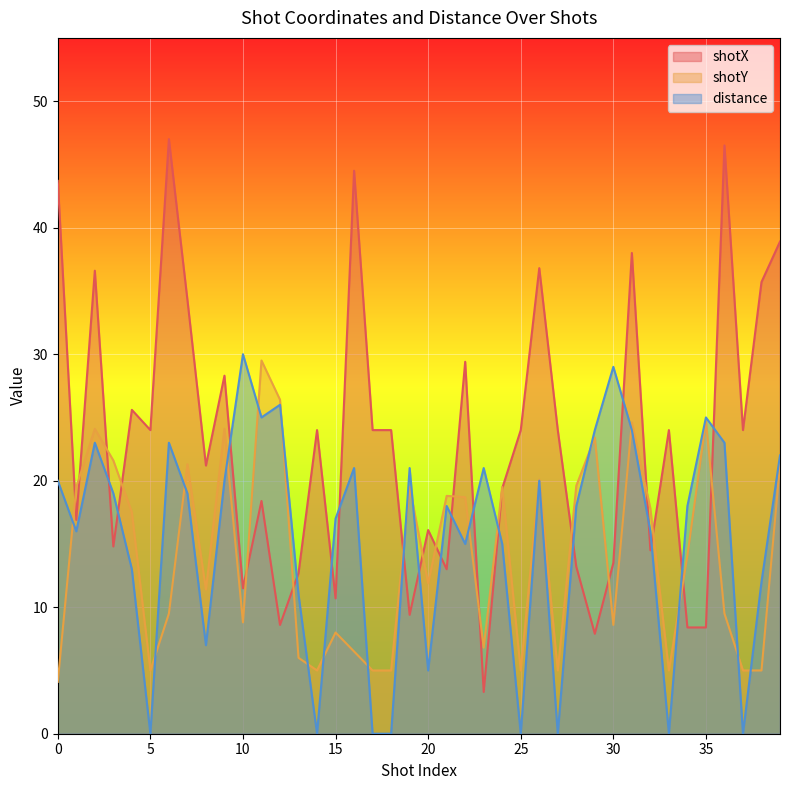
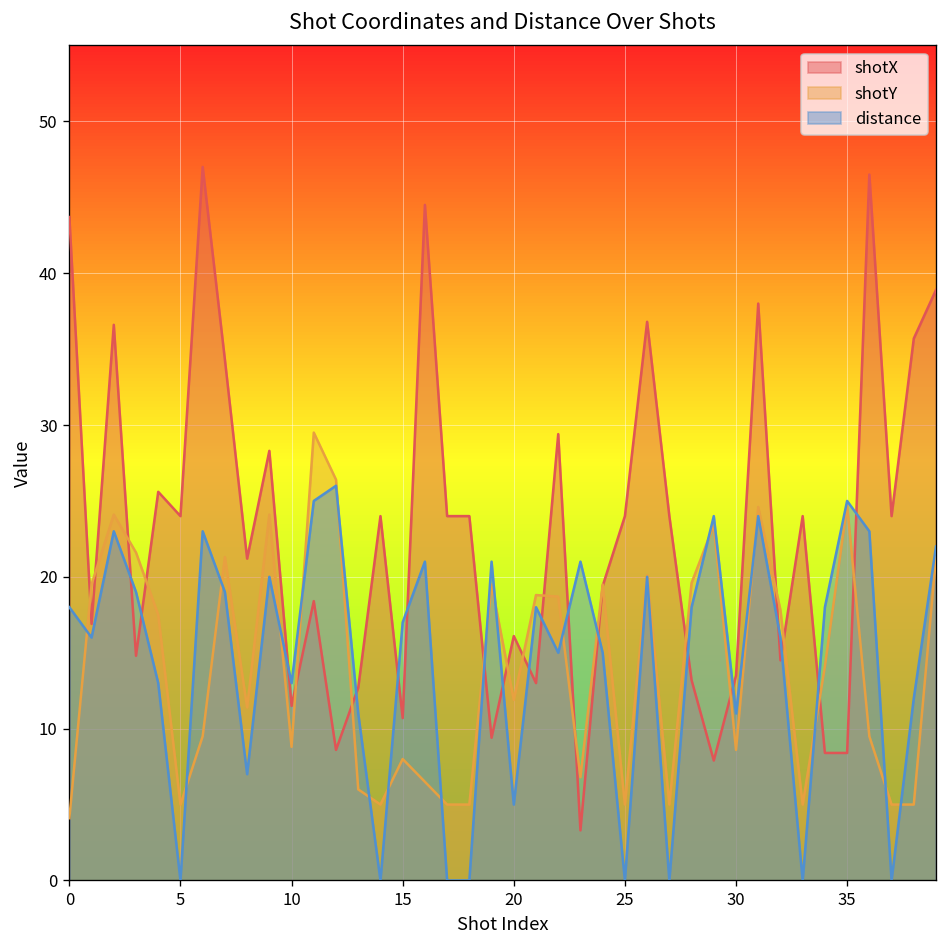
distance, 0: 20 -> 18
distance, 10: 30 -> 13
distance, 30: 29 -> 11
